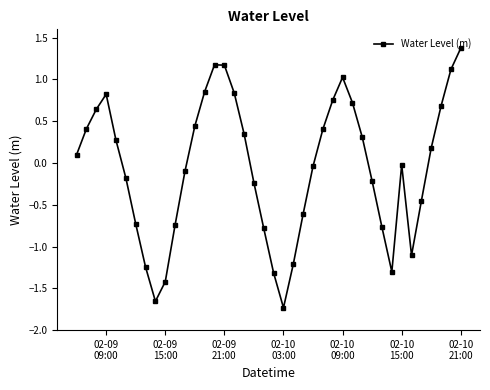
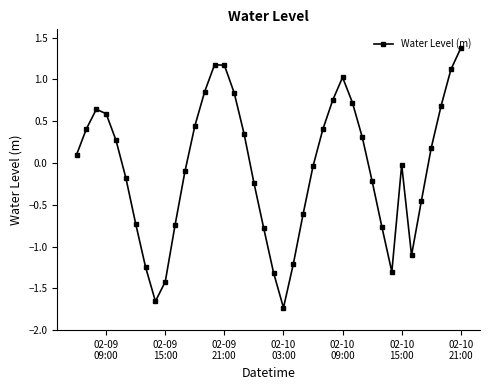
02-09 09:00: 0.8 -> 0.6
